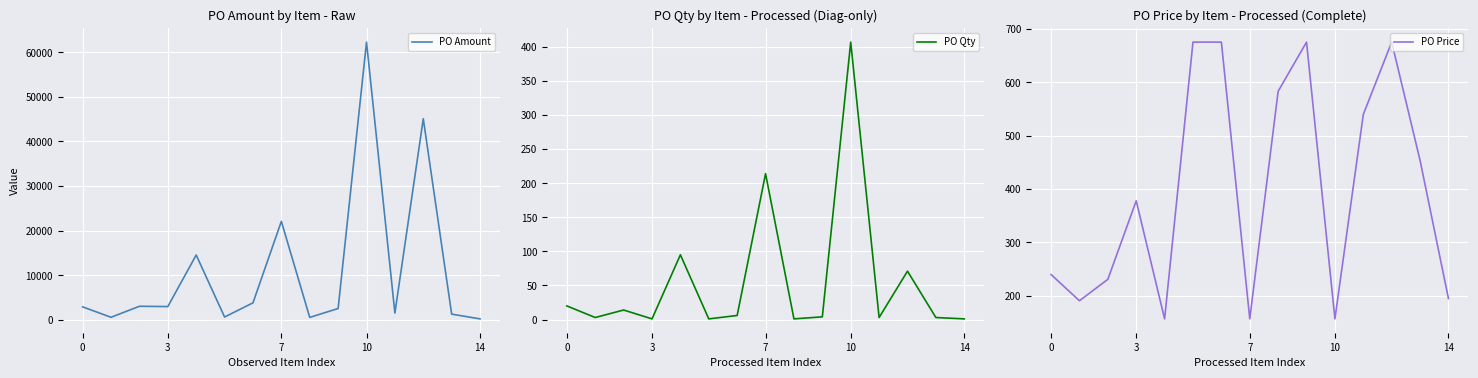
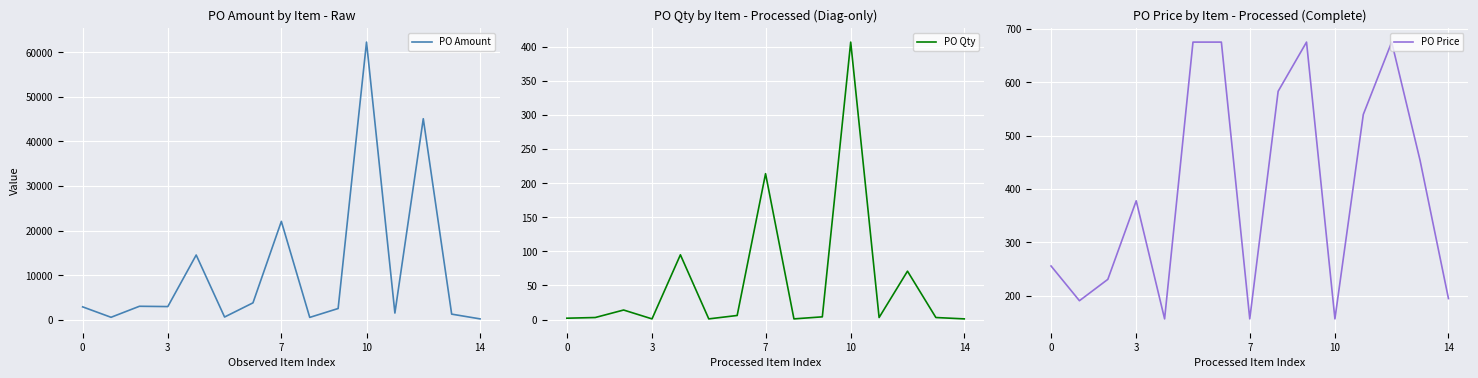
PO Qty by Item - Processed (Diag-only), 0: 20 -> 0
PO Price by Item - Processed (Complete), 0: 240 -> 260
